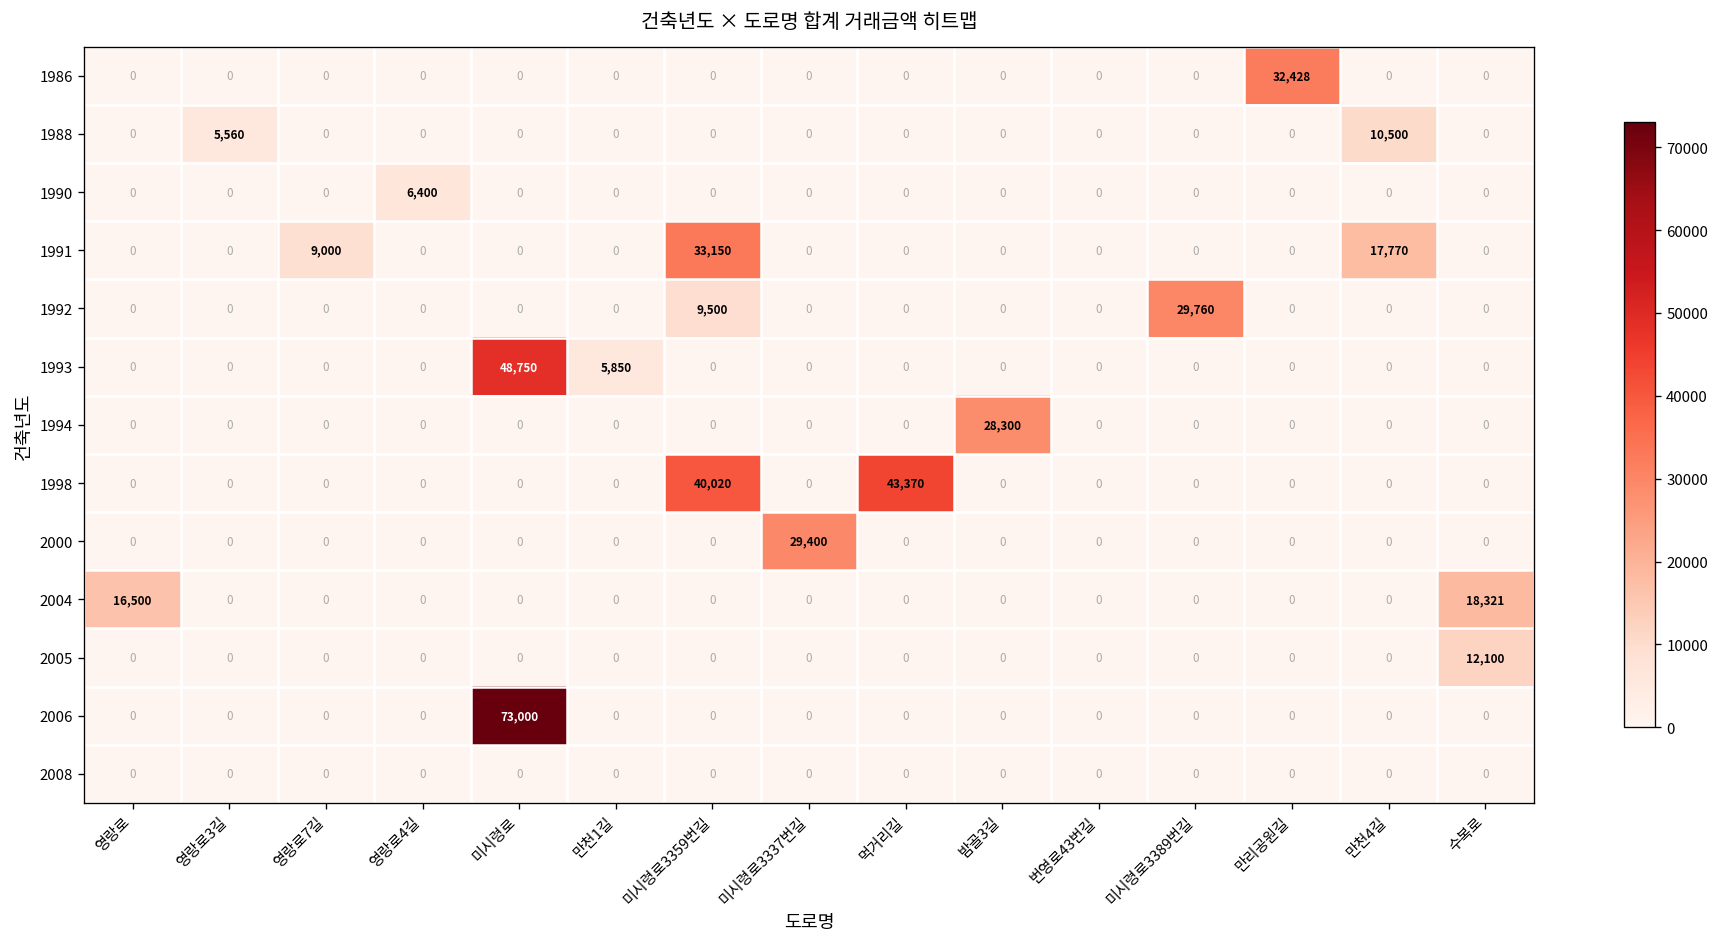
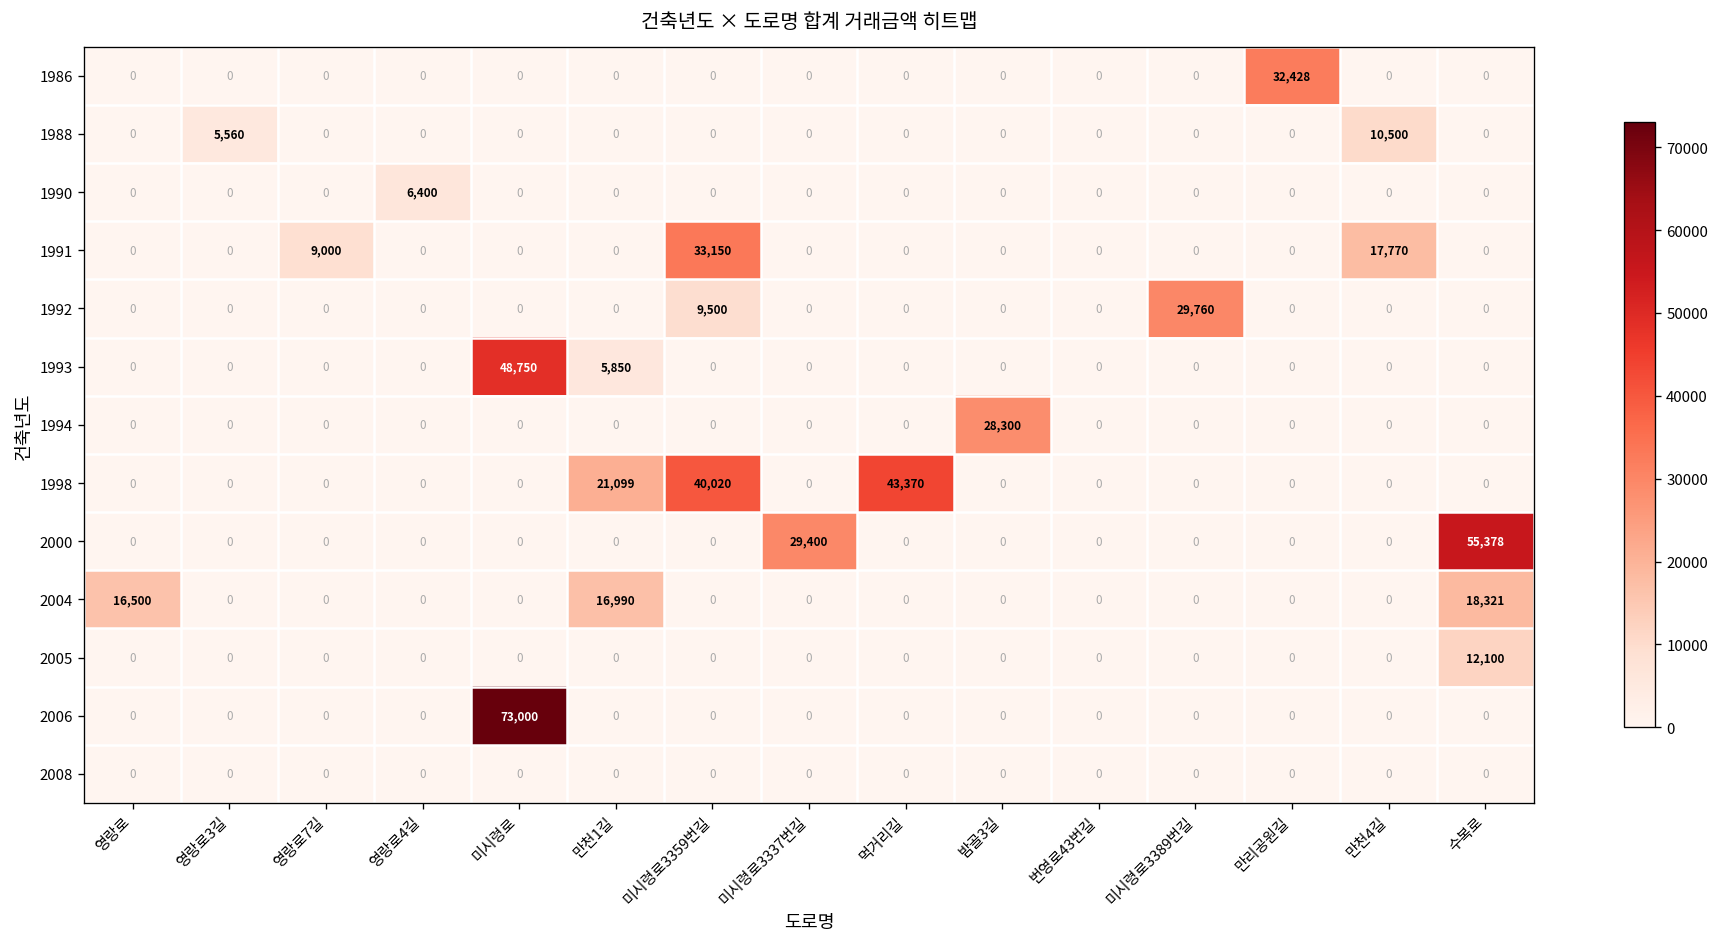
1998, 만천1길: 0 -> 21,099
2000, 수복로: 0 -> 55,378
2004, 만천1길: 0 -> 16,990
